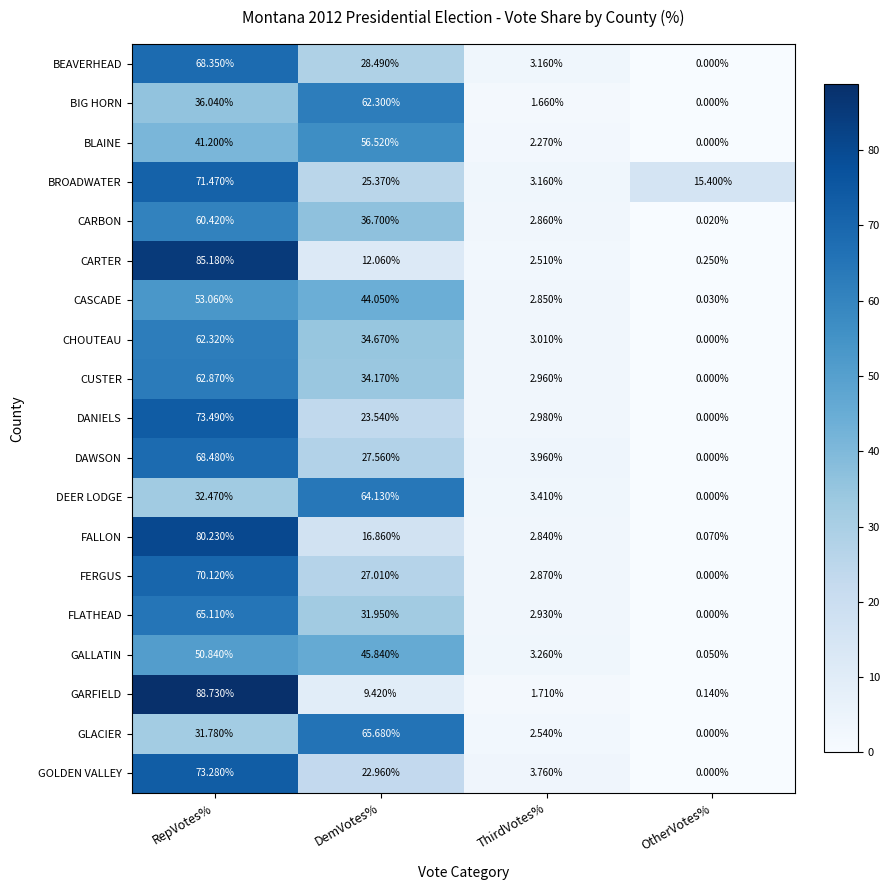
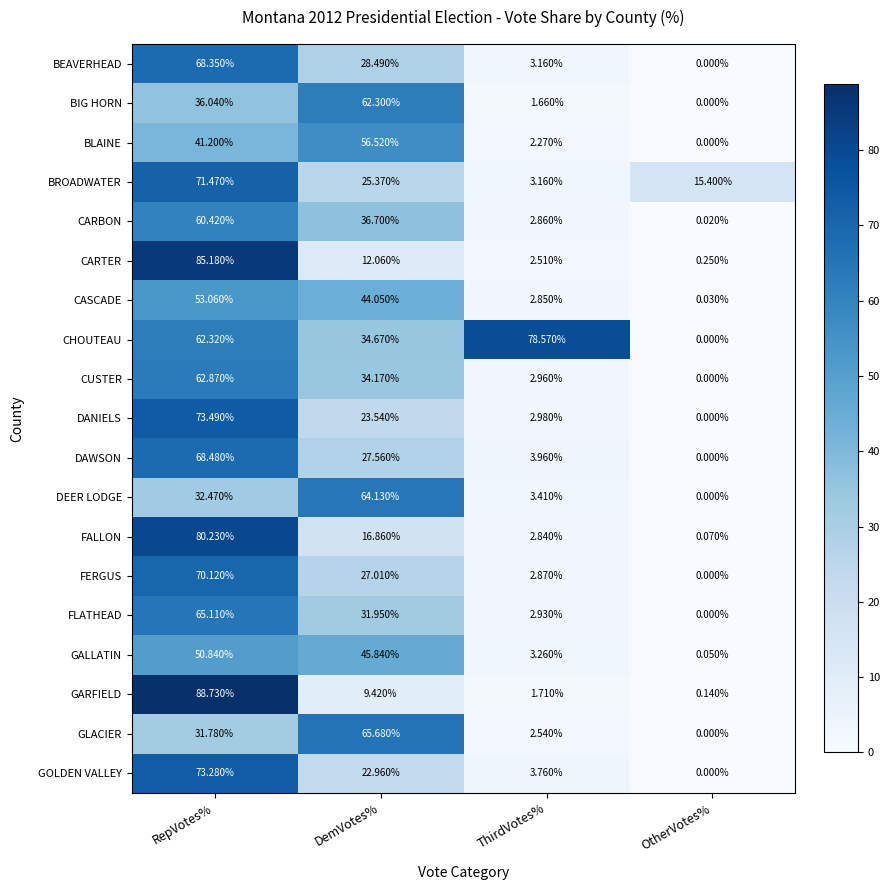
CHOUTEAU, ThirdVotes%: 3.010% -> 78.570%
